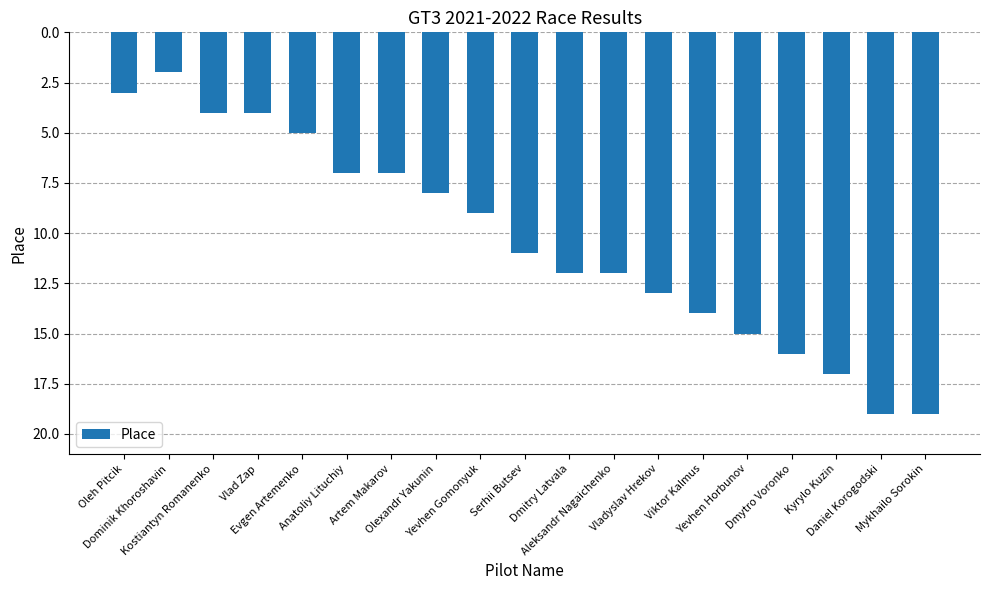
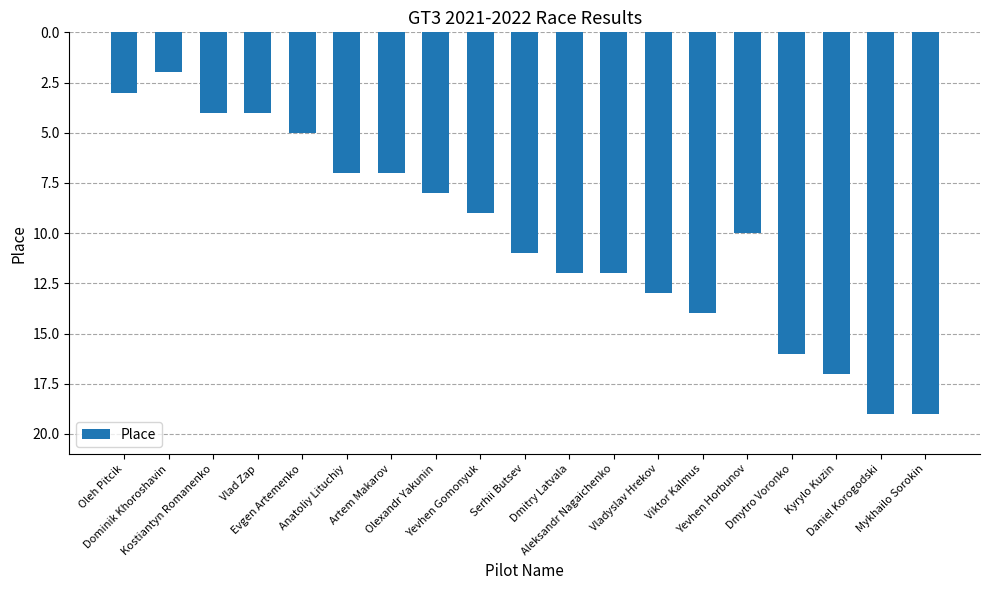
Yevhen Horbunov: 15 -> 10
